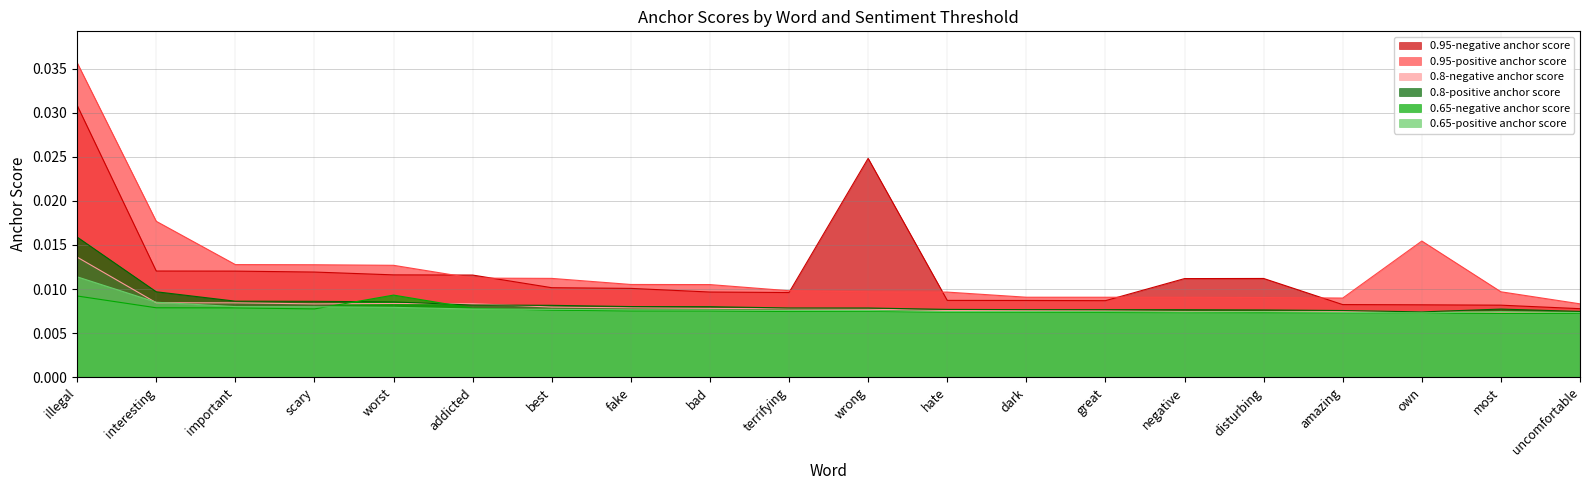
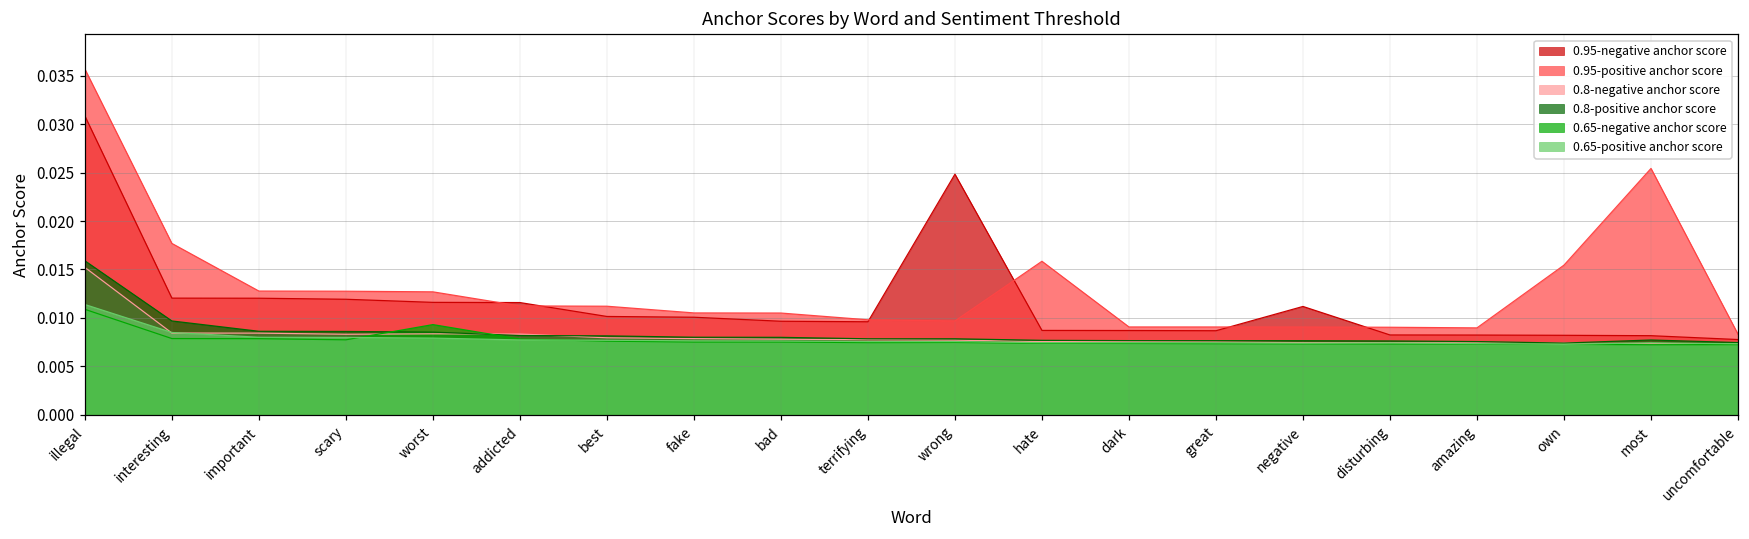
0.8-negative anchor score, illegal: 0.014 -> 0.015
0.65-negative anchor score, illegal: 0.009 -> 0.011
0.95-positive anchor score, hate: 0.010 -> 0.016
0.95-negative anchor score, disturbing: 0.011 -> 0.008
0.95-positive anchor score, most: 0.010 -> 0.025
